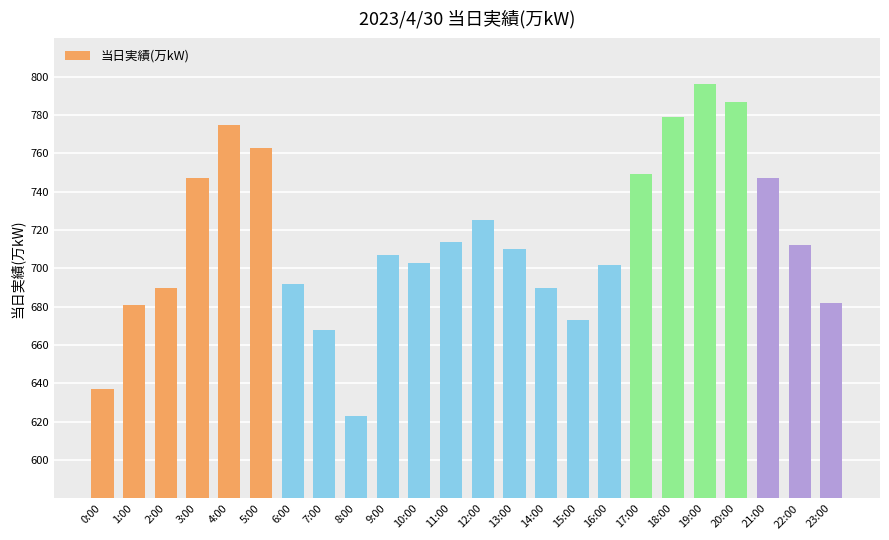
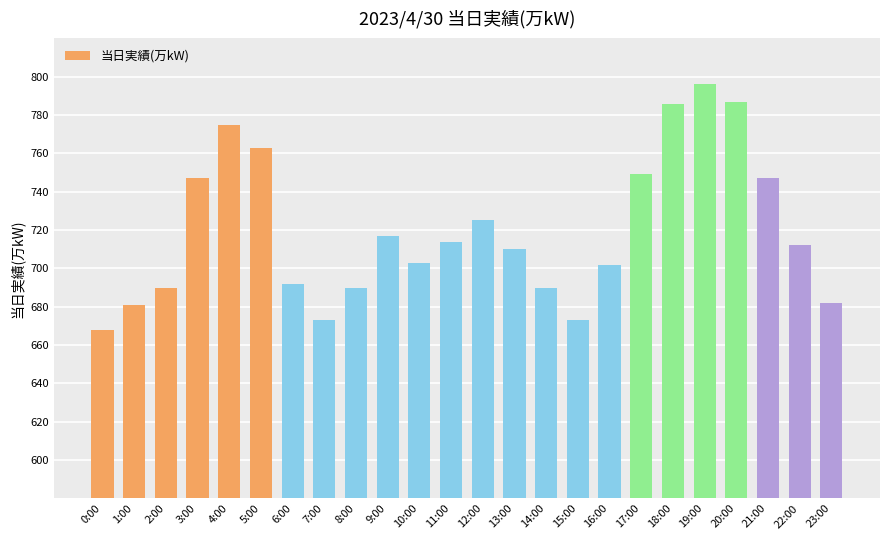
0:00: 637 -> 668
7:00: 668 -> 673
8:00: 623 -> 690
9:00: 707 -> 717
18:00: 779 -> 786
